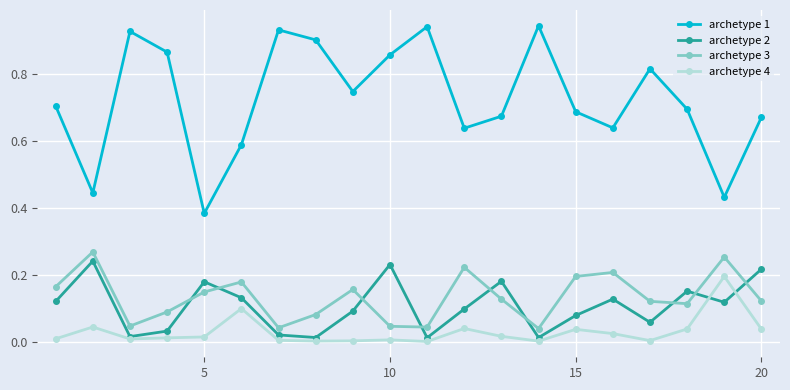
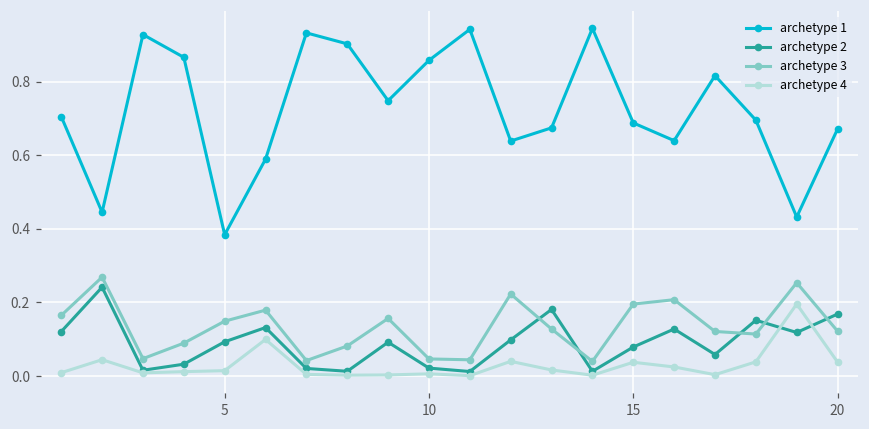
archetype 2, 5: 0.18 -> 0.09
archetype 2, 10: 0.23 -> 0.02
archetype 2, 20: 0.22 -> 0.17
